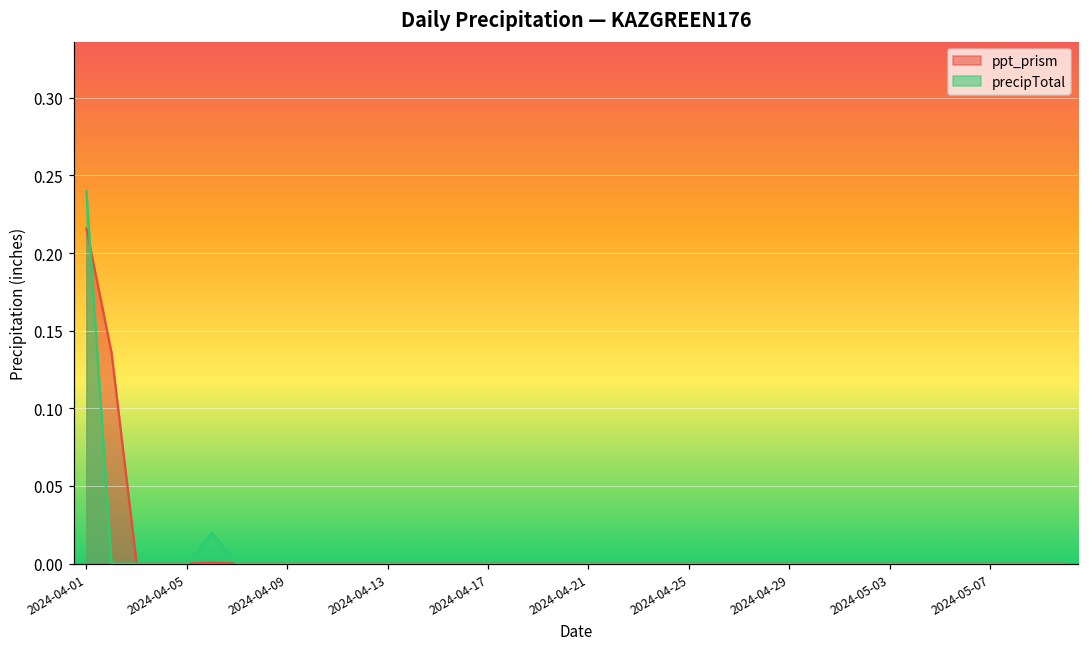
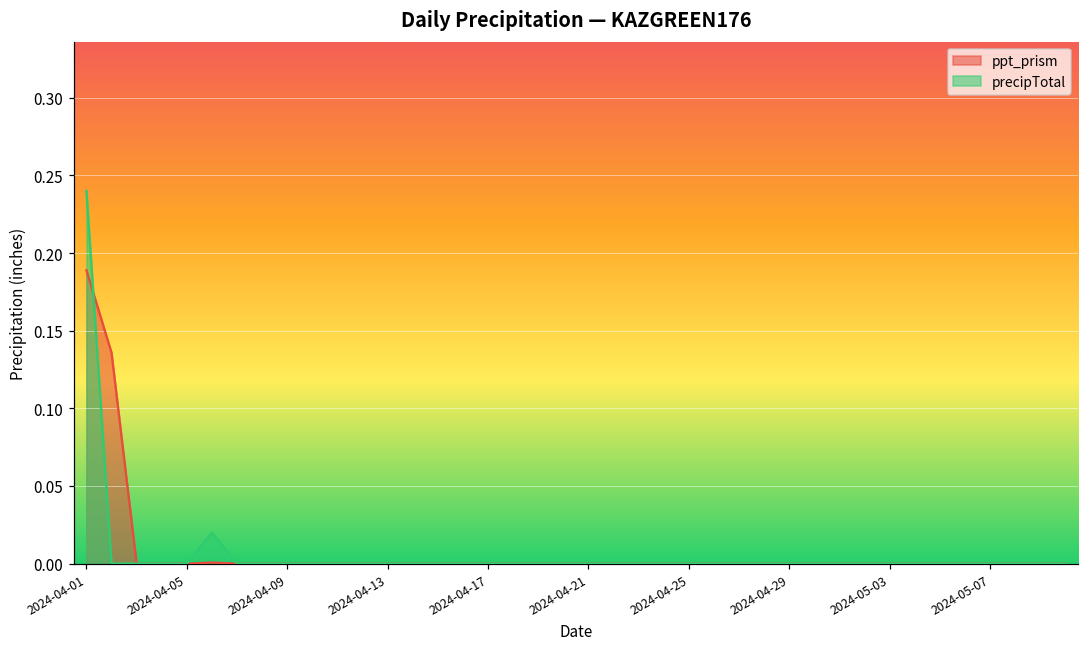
ppt_prism, 2024-04-01: 0.216 -> 0.189
